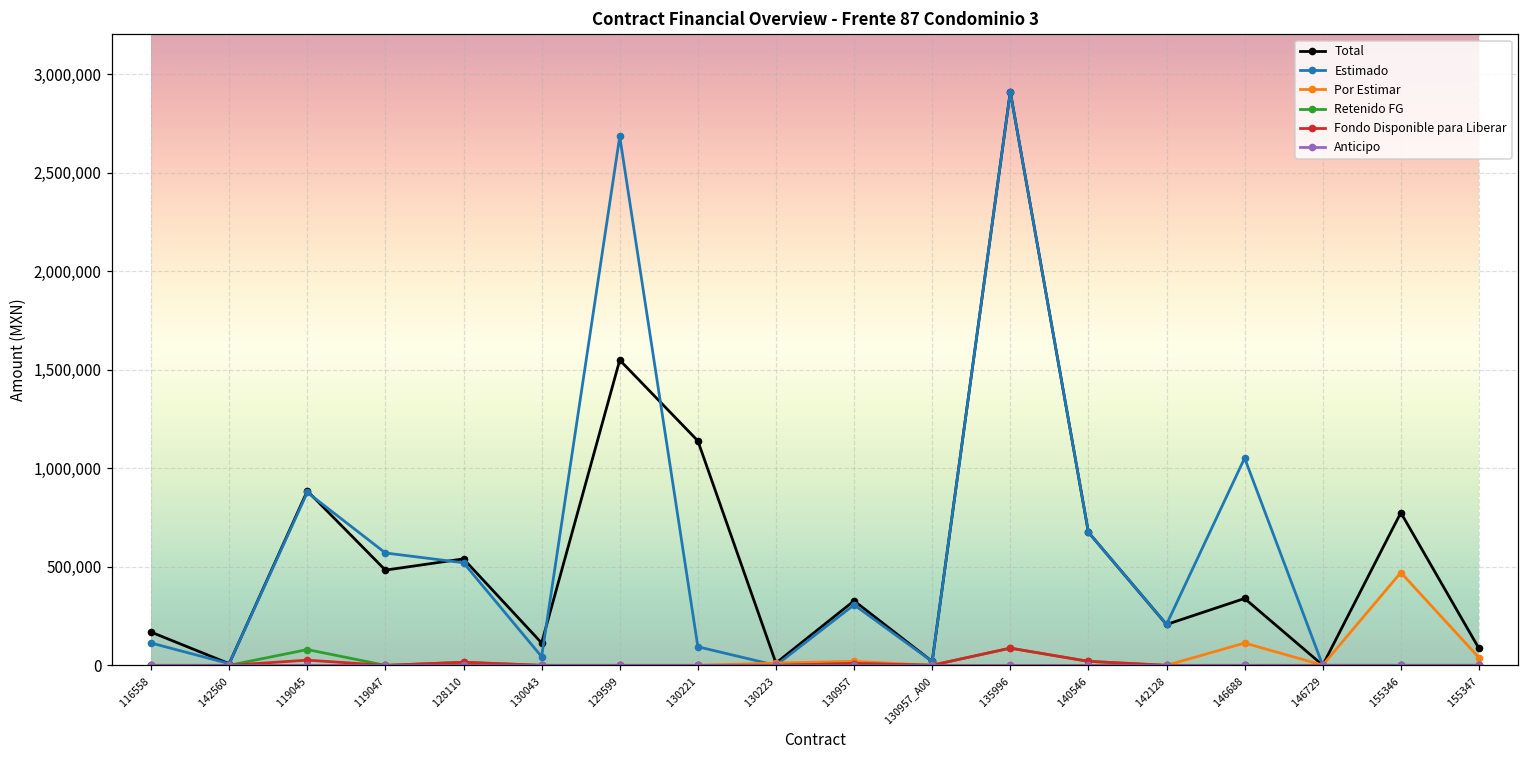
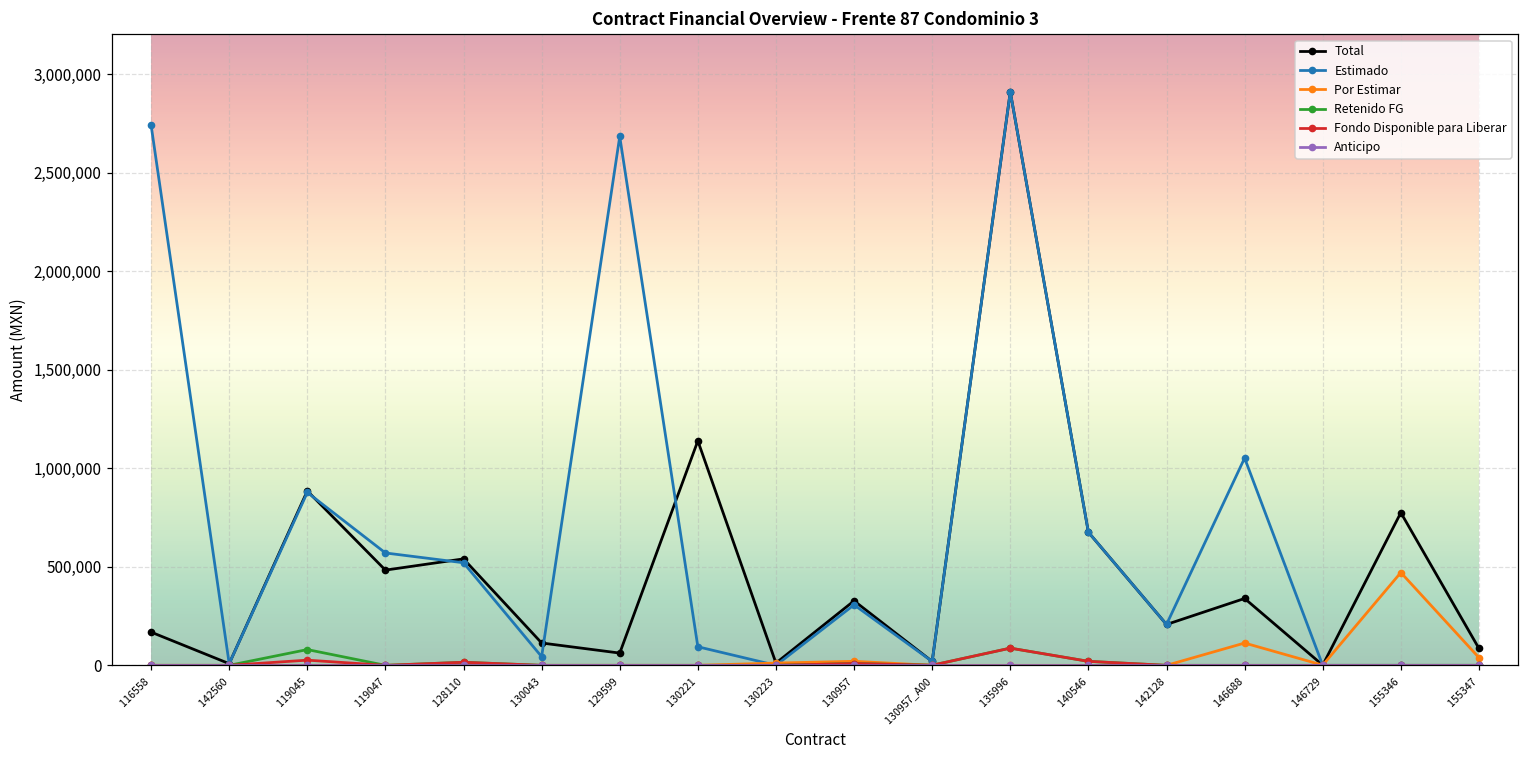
Estimado, 116558: 110,000 -> 2,740,000
Total, 129599: 1,550,000 -> 60,000
